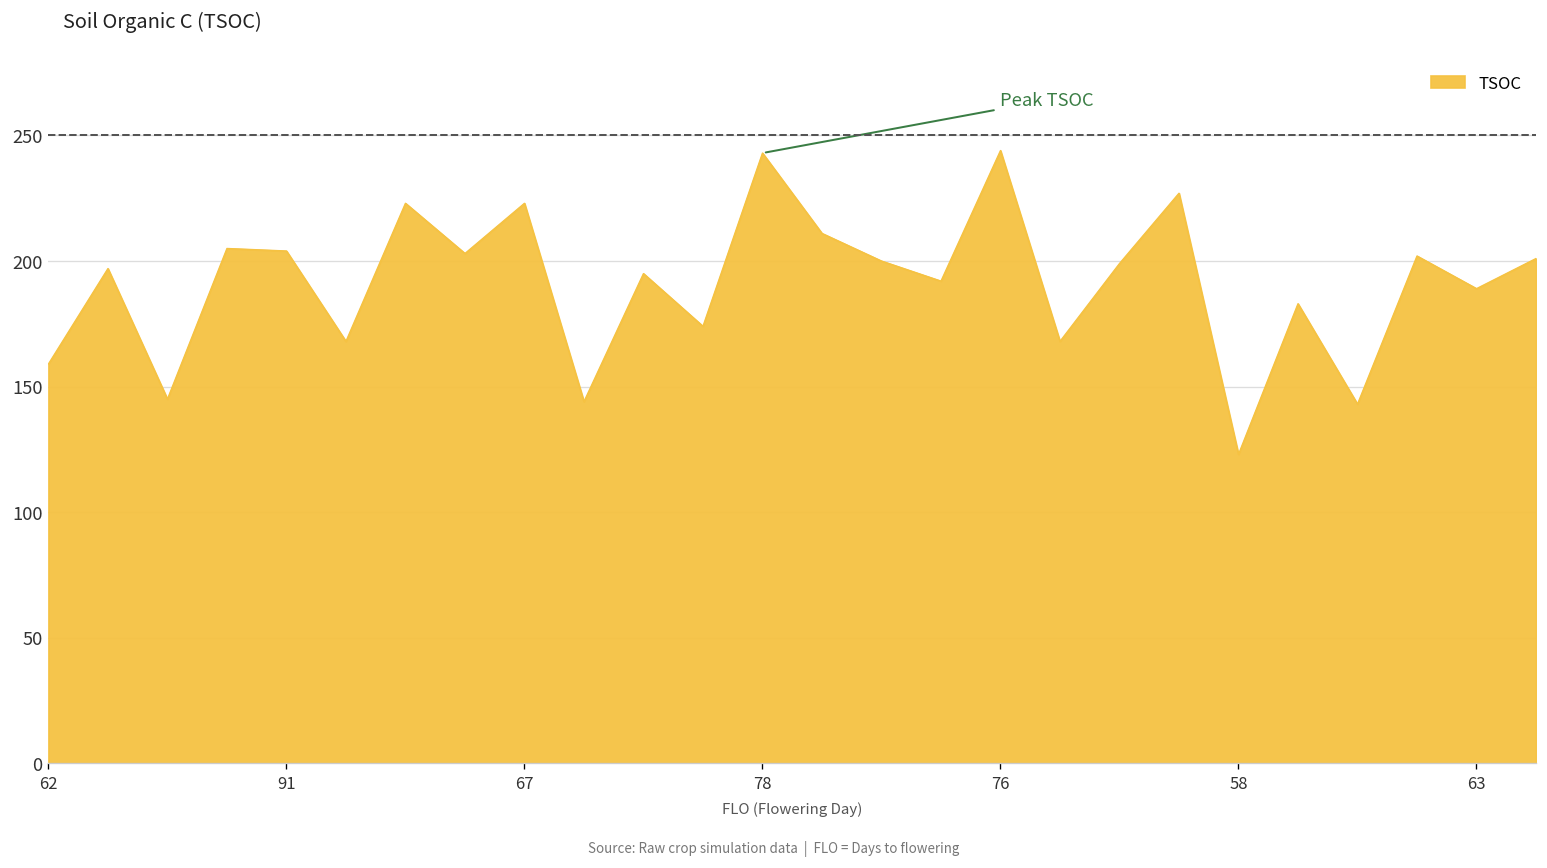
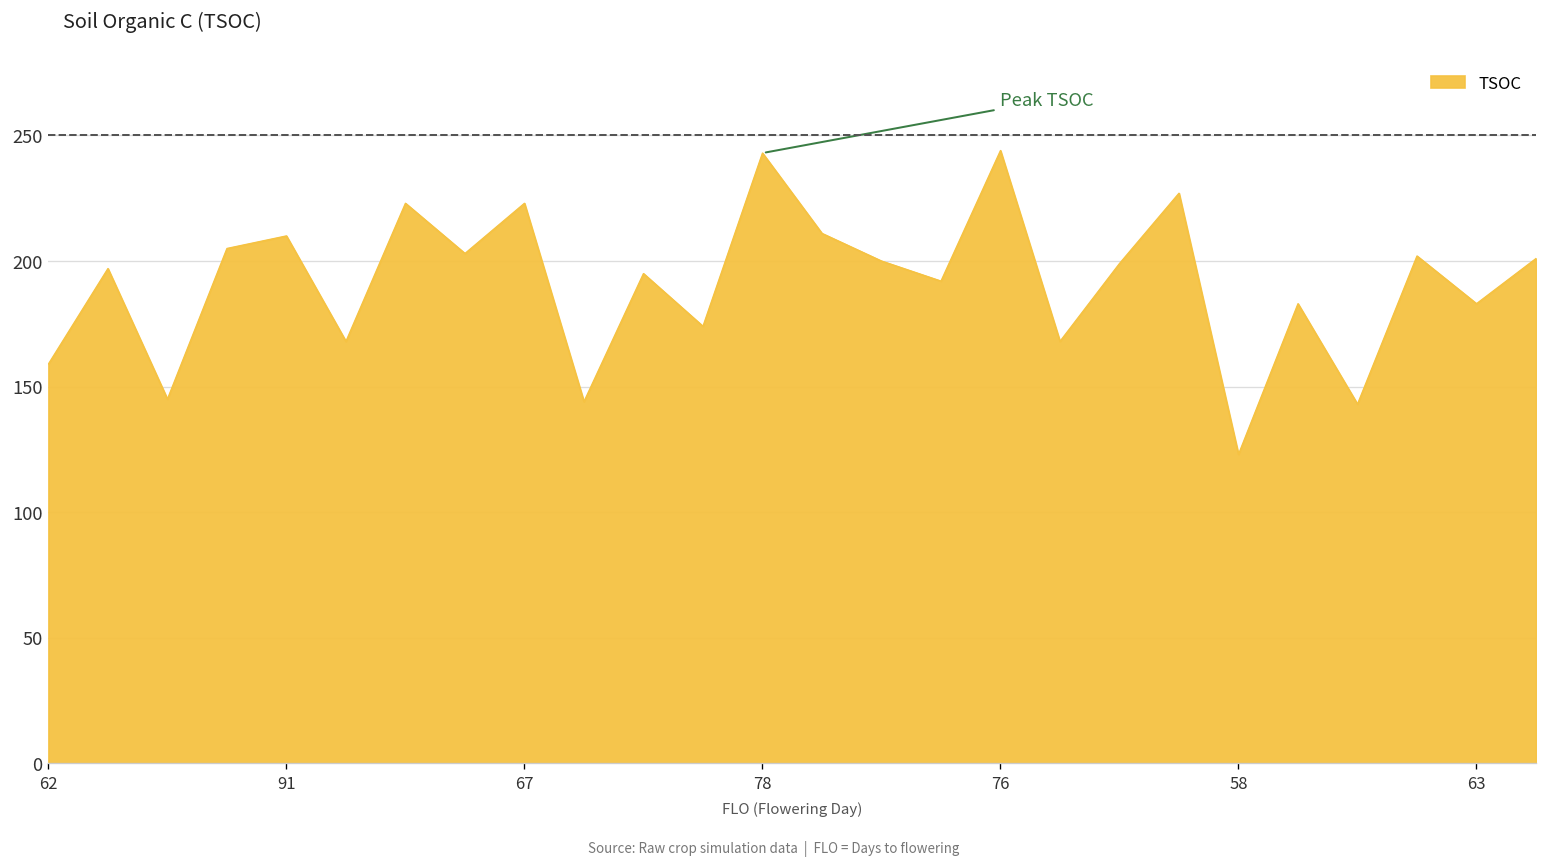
91: 204 -> 210
63: 189 -> 183
